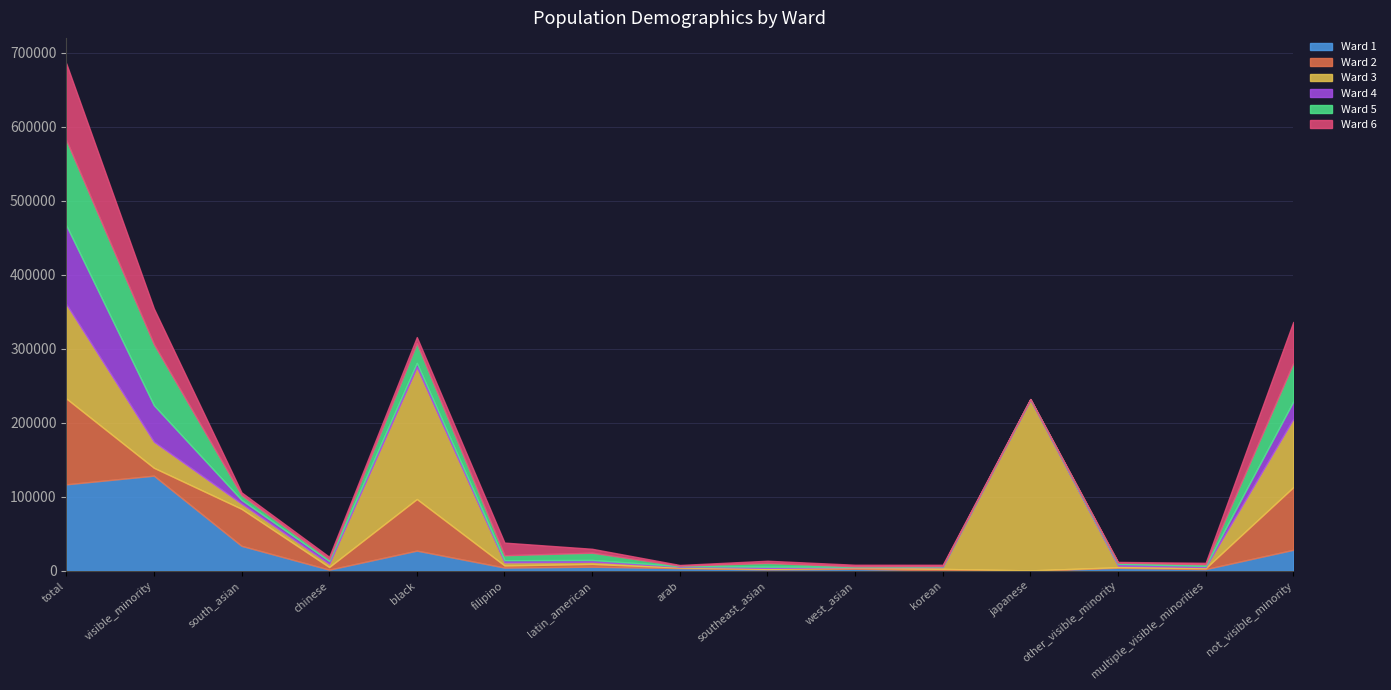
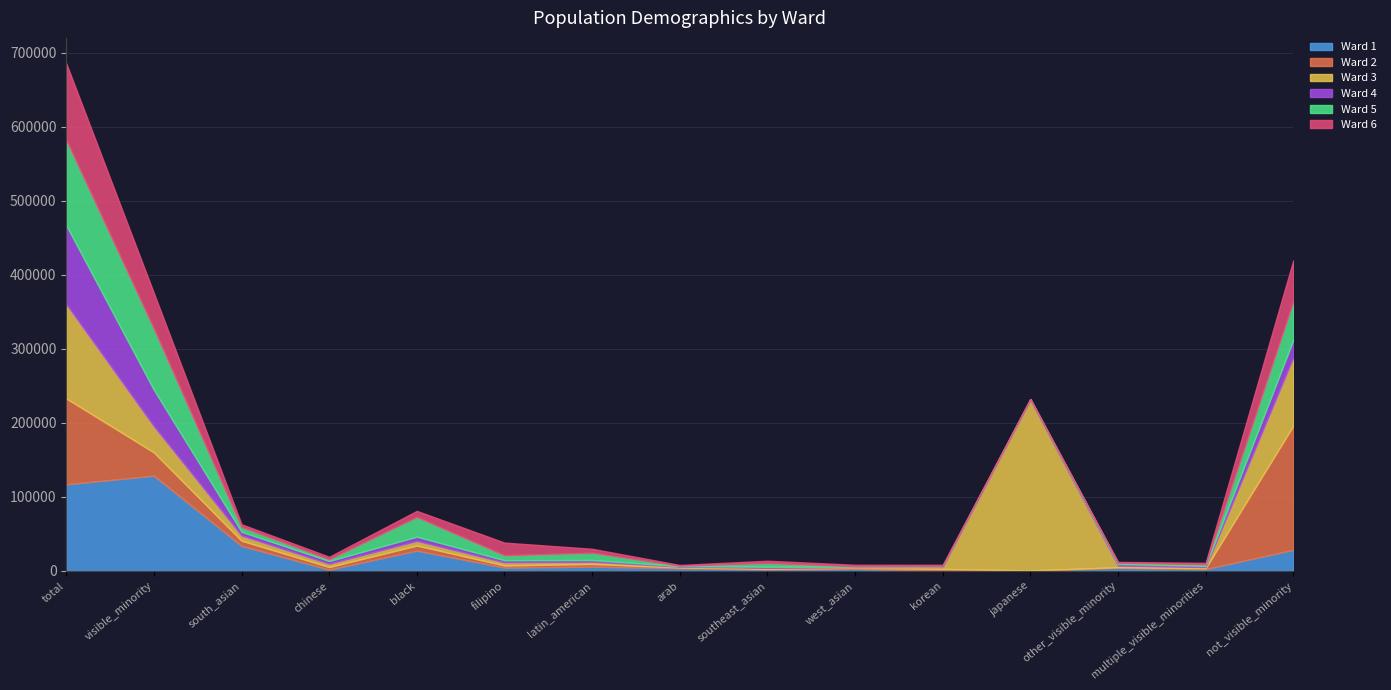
Ward 2, visible_minority: 10000 -> 30000
Ward 2, south_asian: 50000 -> 10000
Ward 2, black: 70000 -> 10000
Ward 3, black: 180000 -> 10000
Ward 2, not_visible_minority: 80000 -> 170000
